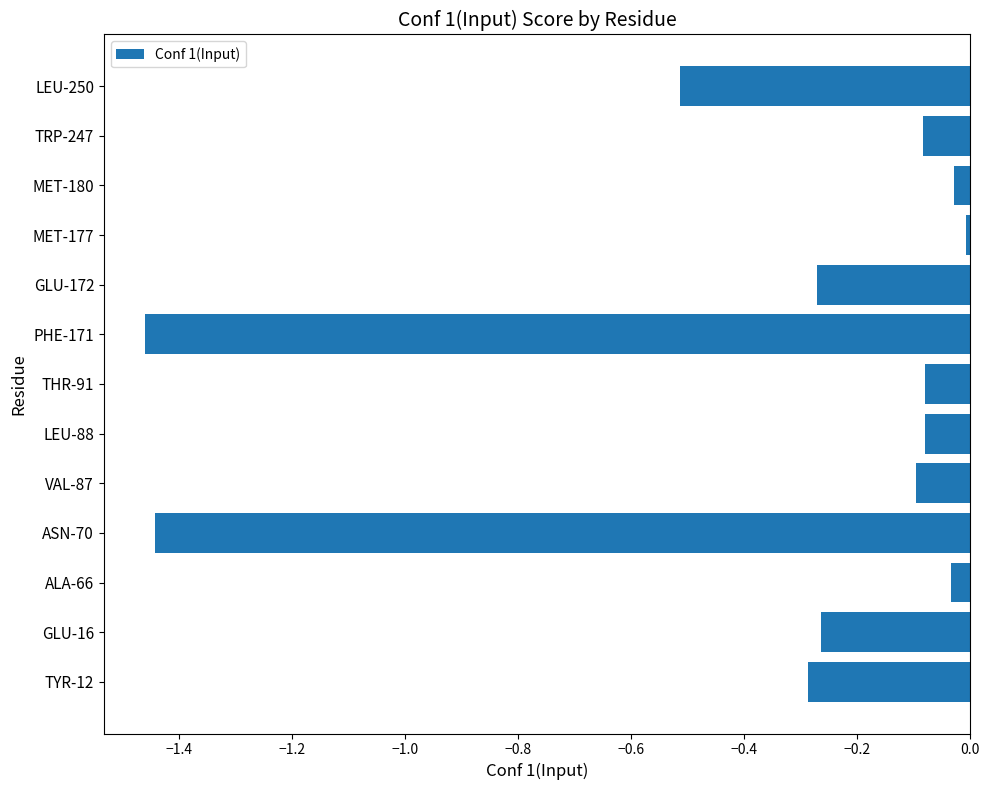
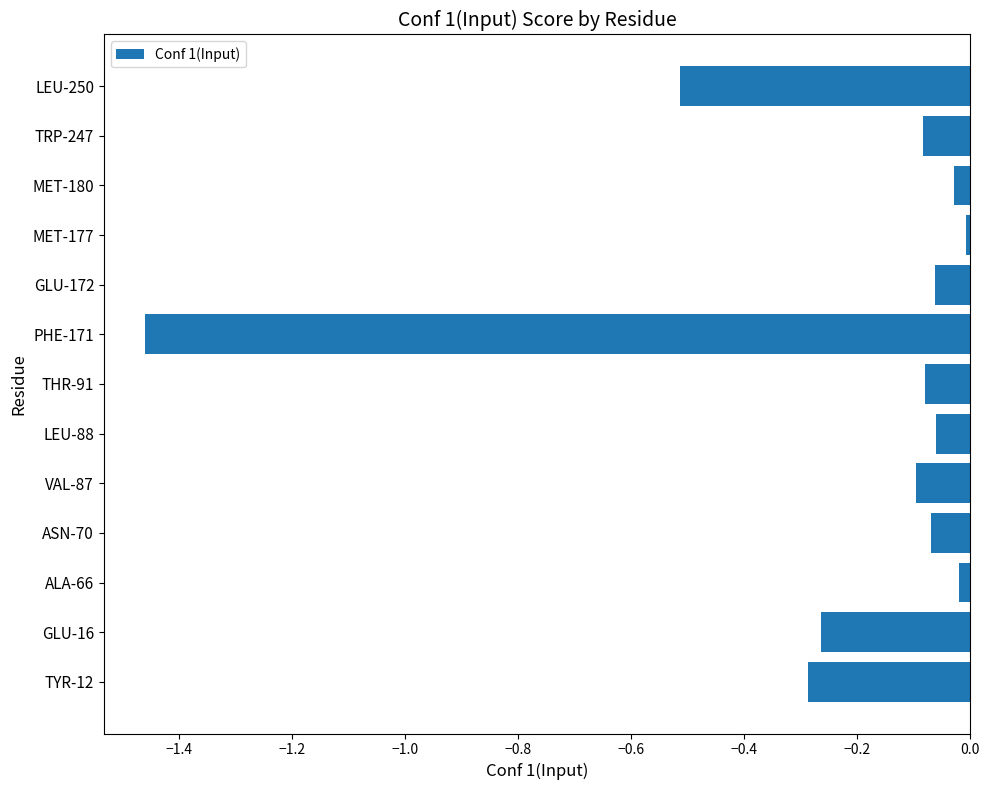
GLU-172: -0.27 -> -0.06
LEU-88: -0.08 -> -0.06
ASN-70: -1.44 -> -0.07
ALA-66: -0.03 -> -0.02
